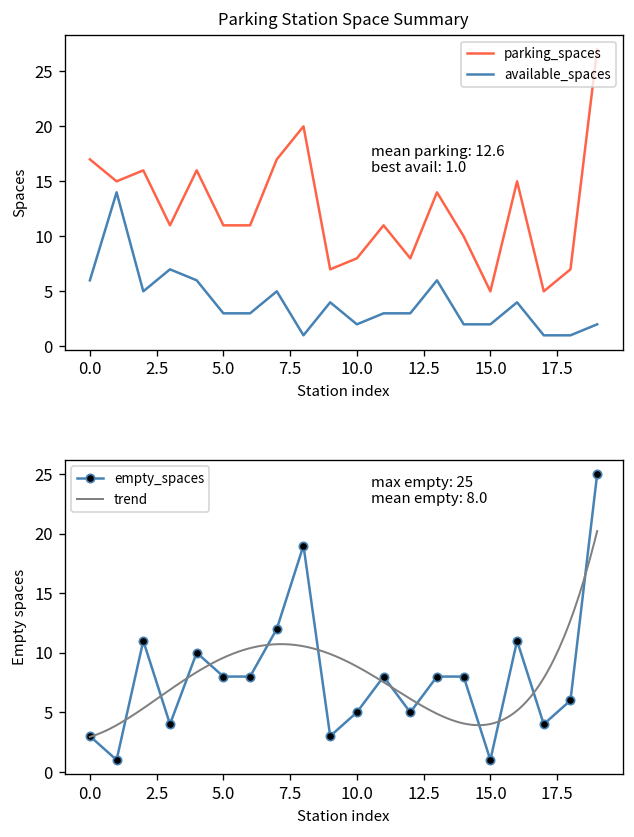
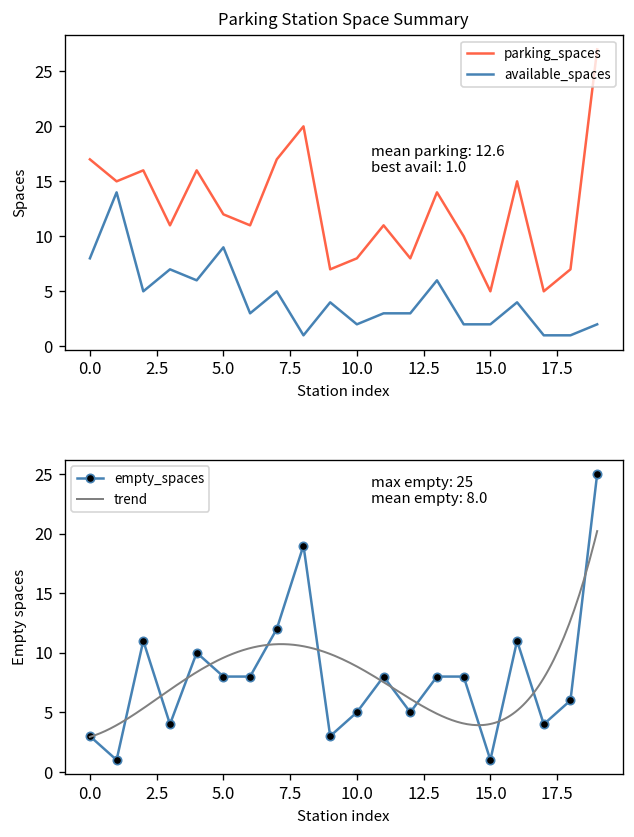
Parking Station Space Summary, available_spaces, 0.0: 6 -> 8
Parking Station Space Summary, parking_spaces, 5.0: 11 -> 12
Parking Station Space Summary, available_spaces, 5.0: 3 -> 9
